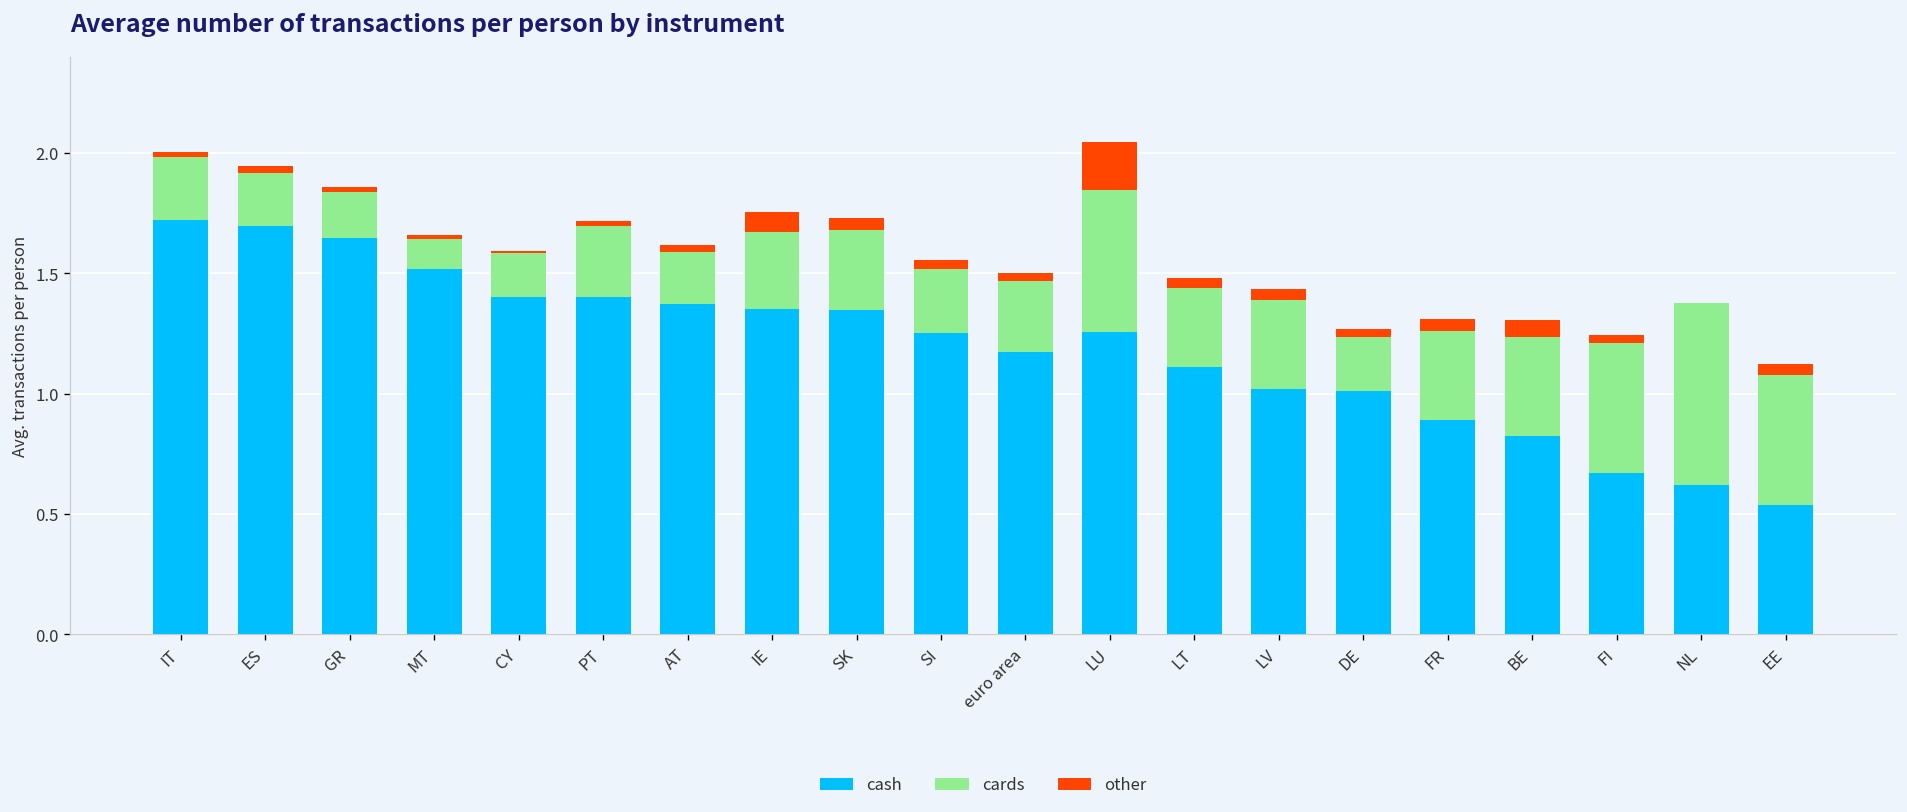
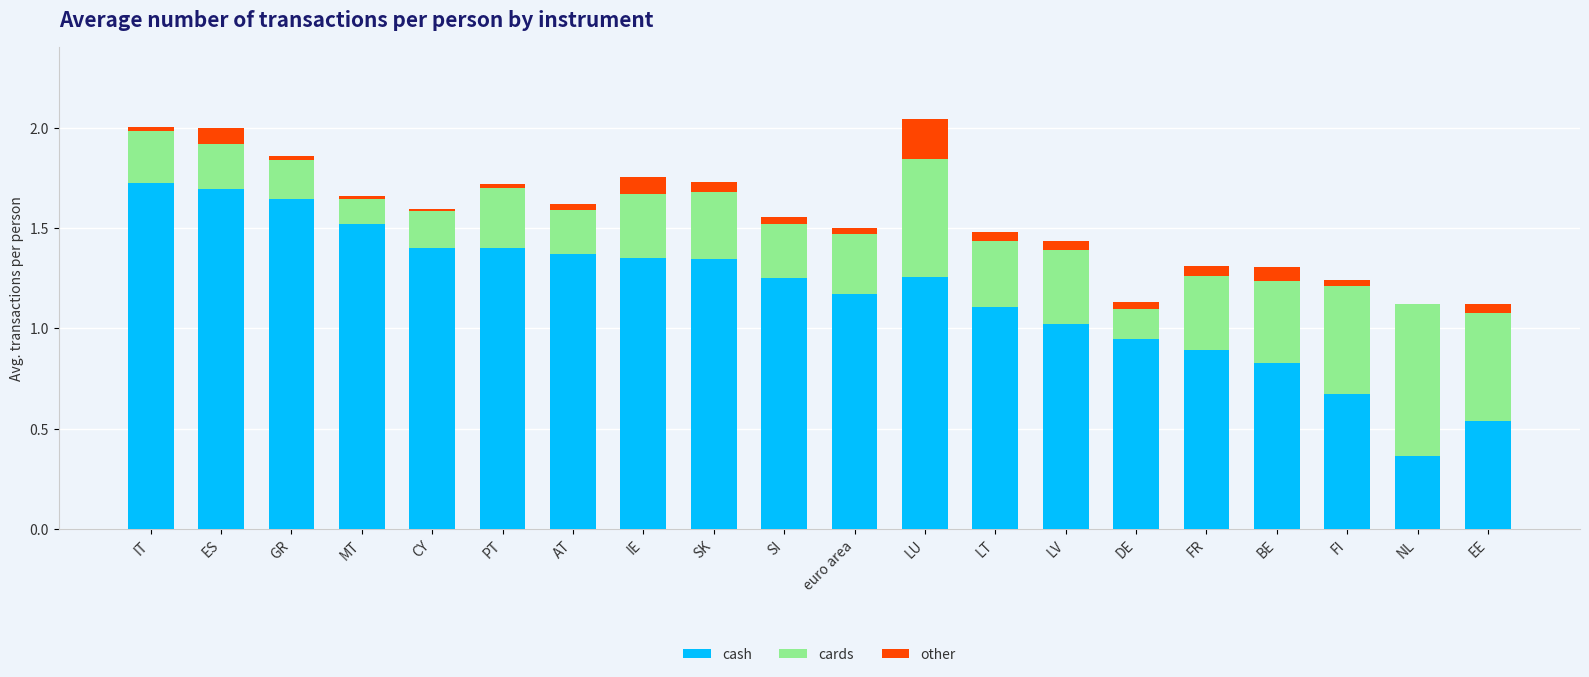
other, ES: 0.03 -> 0.08
cash, DE: 1.01 -> 0.95
cards, DE: 0.22 -> 0.15
cash, NL: 0.62 -> 0.36
